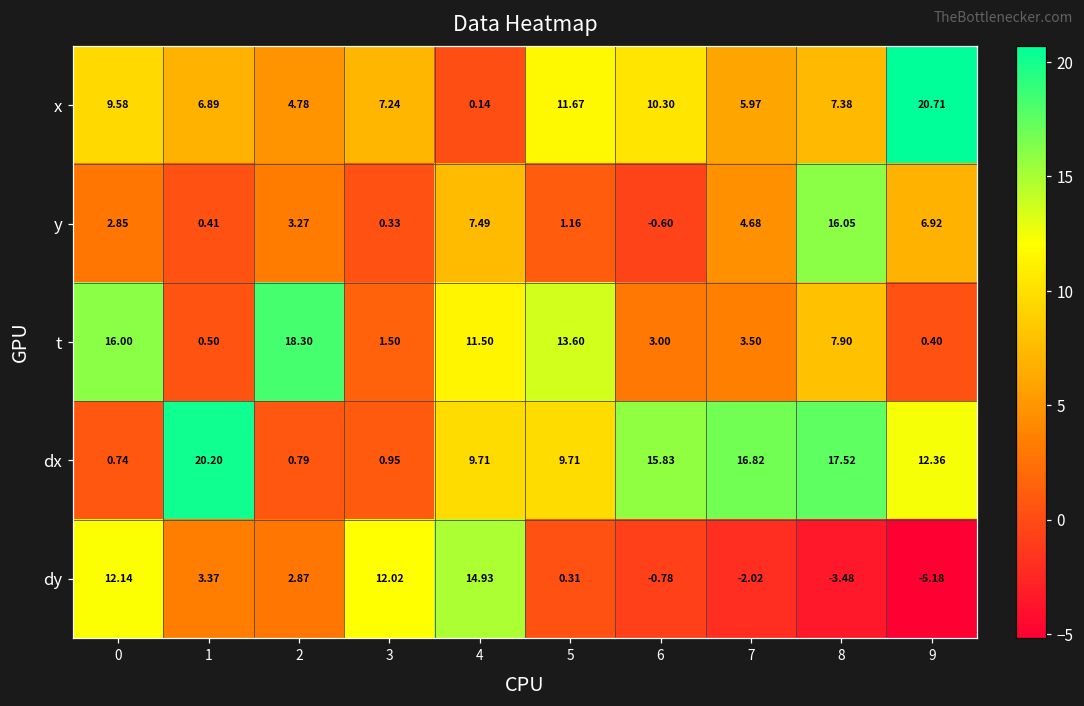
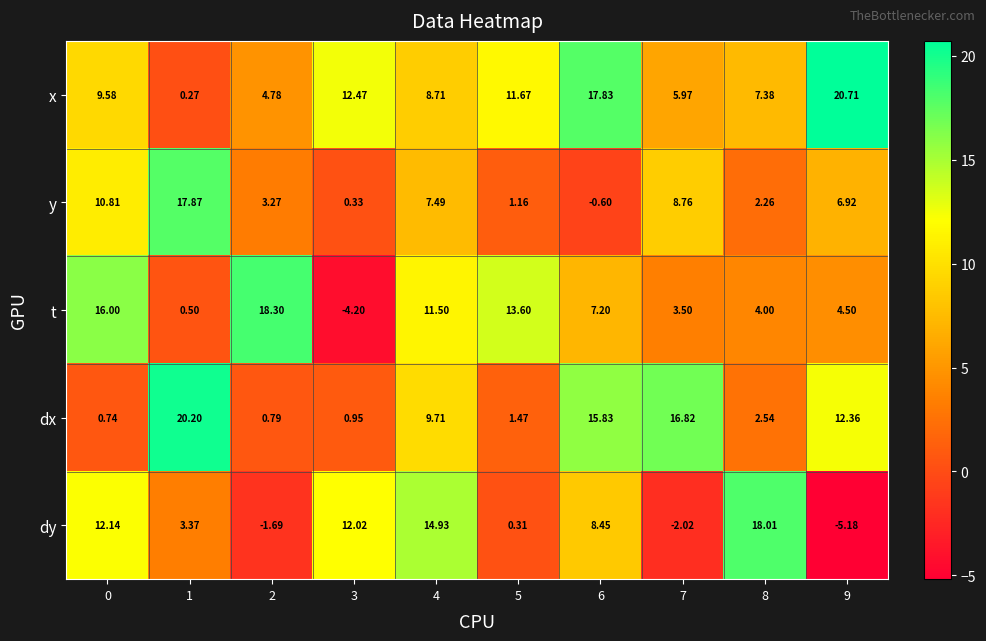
x, 1: 6.89 -> 0.27
x, 3: 7.24 -> 12.47
x, 4: 0.14 -> 8.71
x, 6: 10.30 -> 17.83
y, 0: 2.85 -> 10.81
y, 1: 0.41 -> 17.87
y, 7: 4.68 -> 8.76
y, 8: 16.05 -> 2.26
t, 3: 1.50 -> -4.20
t, 6: 3.00 -> 7.20
t, 8: 7.90 -> 4.00
t, 9: 0.40 -> 4.50
dx, 5: 9.71 -> 1.47
dx, 8: 17.52 -> 2.54
dy, 2: 2.87 -> -1.69
dy, 6: -0.78 -> 8.45
dy, 8: -3.48 -> 18.01
